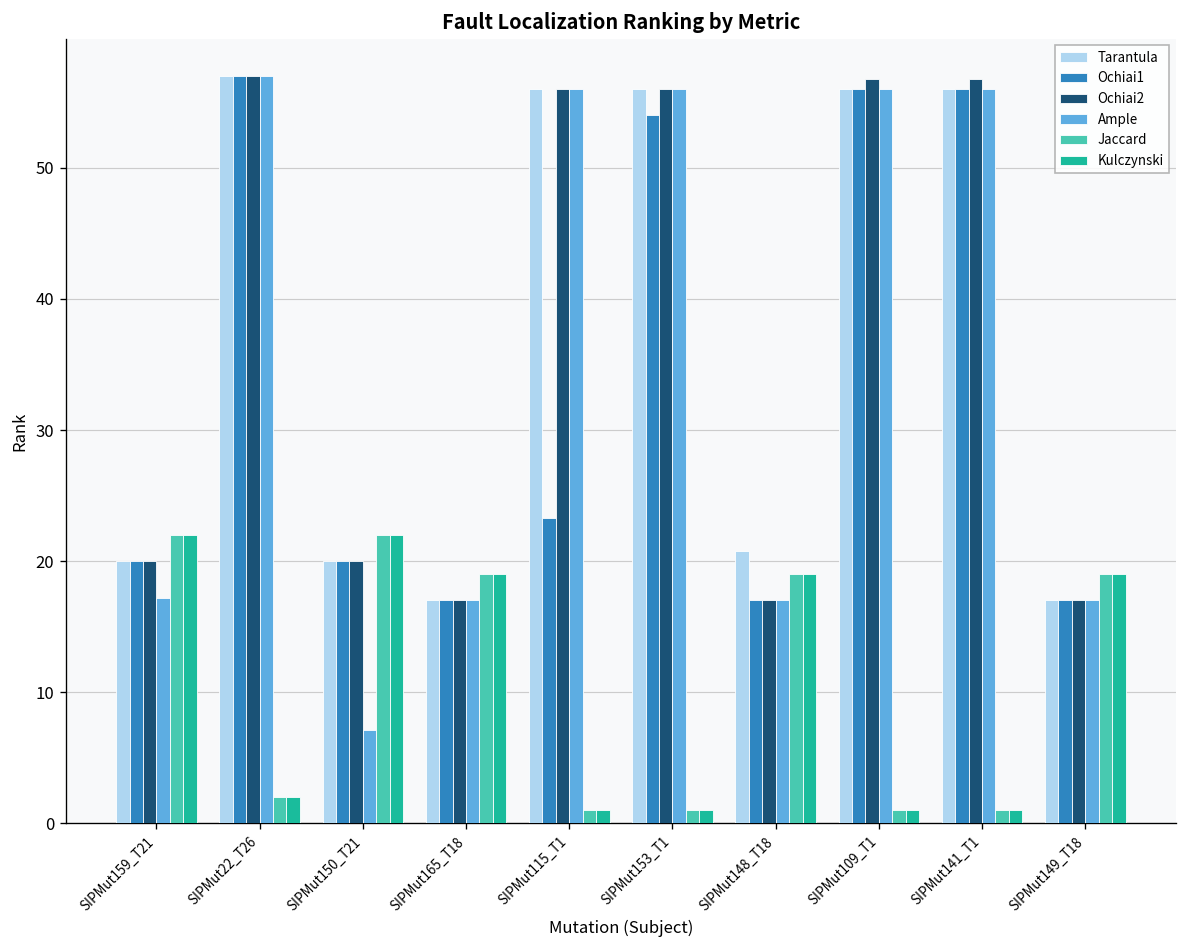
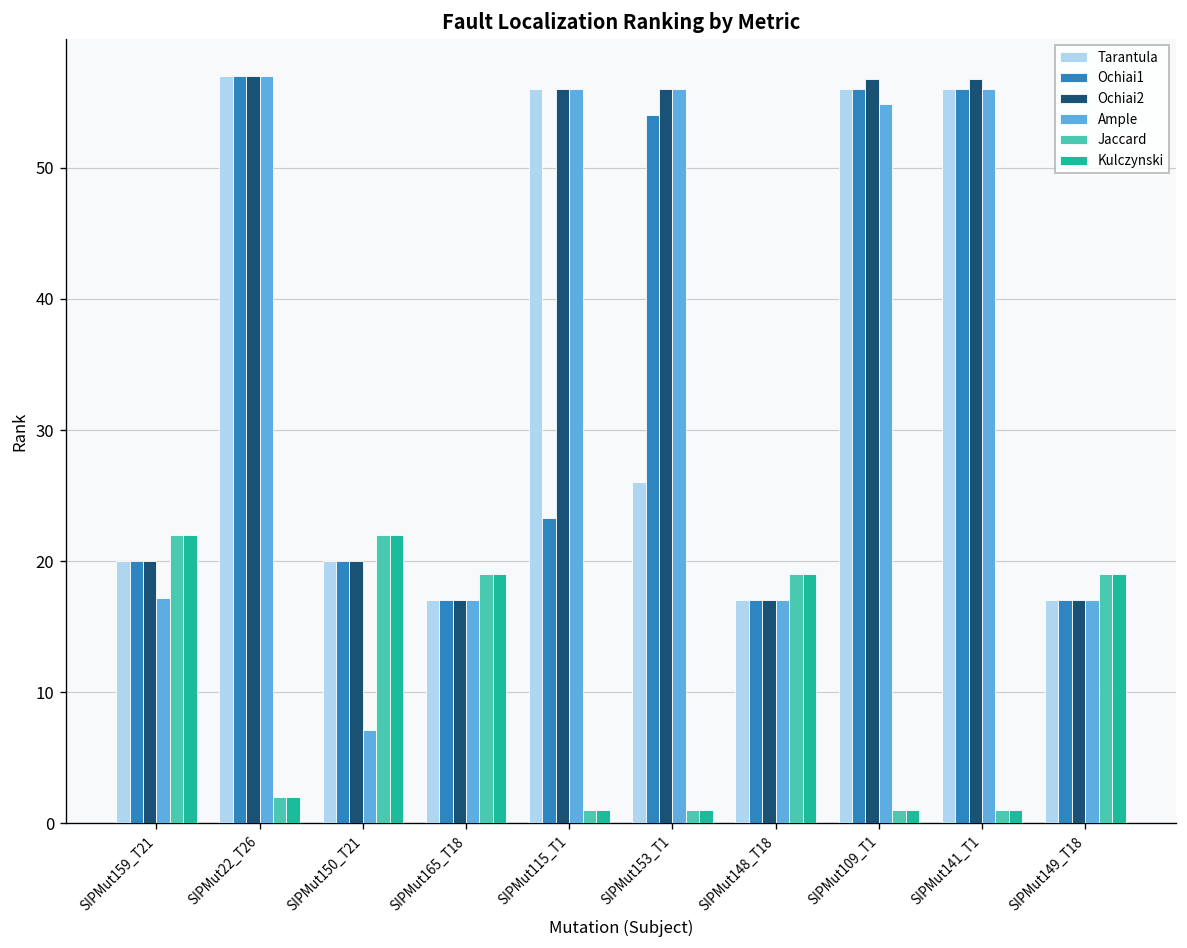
Tarantula, SIPMut153_T1: 56 -> 26
Tarantula, SIPMut148_T18: 20.8 -> 17.0
Ample, SIPMut109_T1: 56.0 -> 54.9
